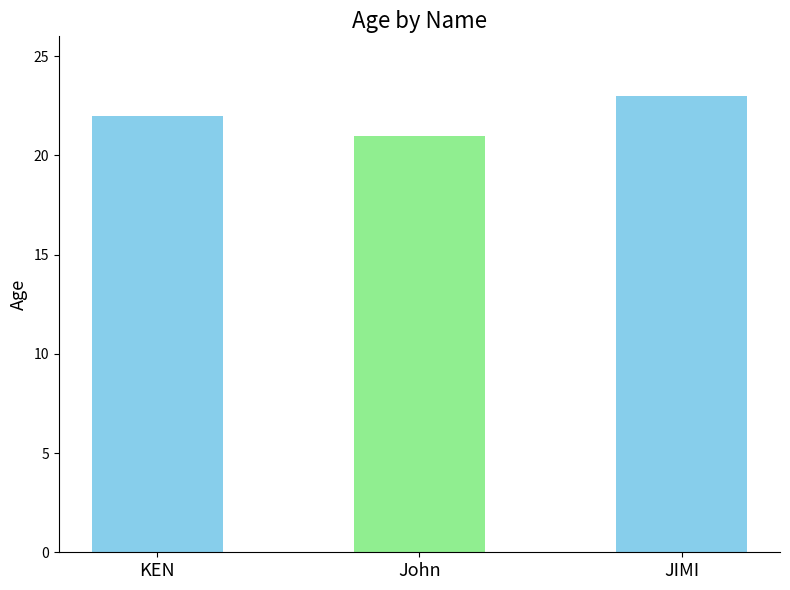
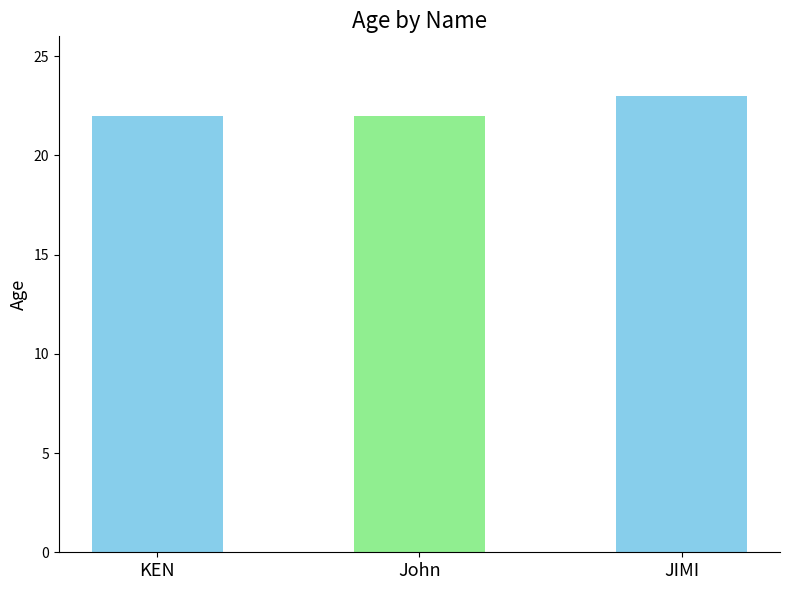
John: 21 -> 22
